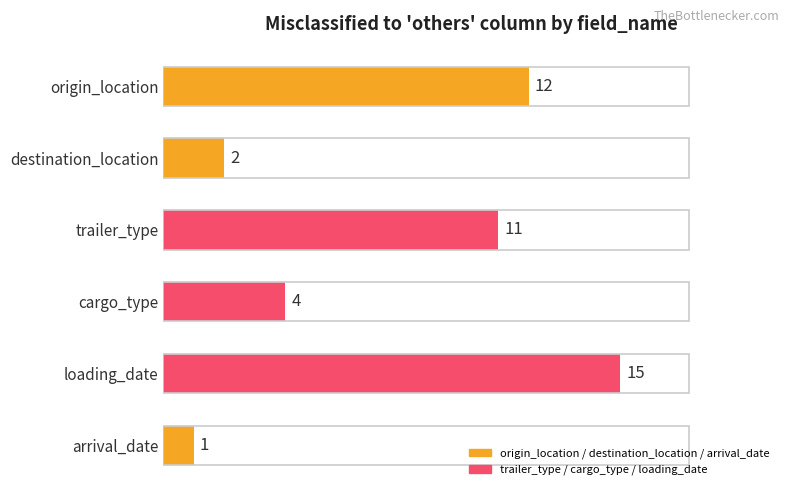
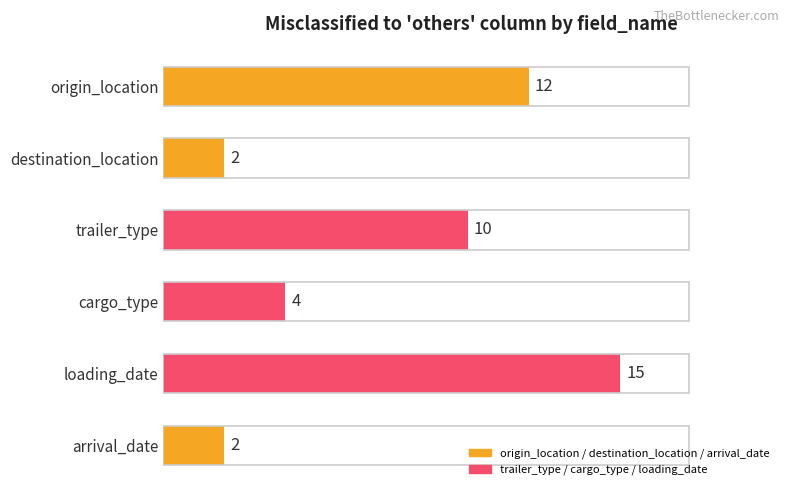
trailer_type: 11 -> 10
arrival_date: 1 -> 2
